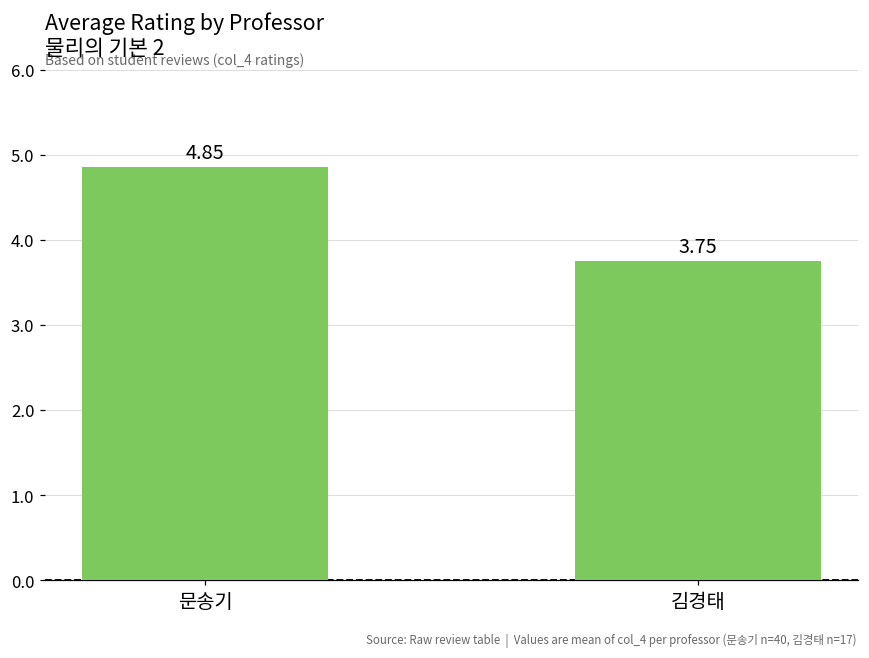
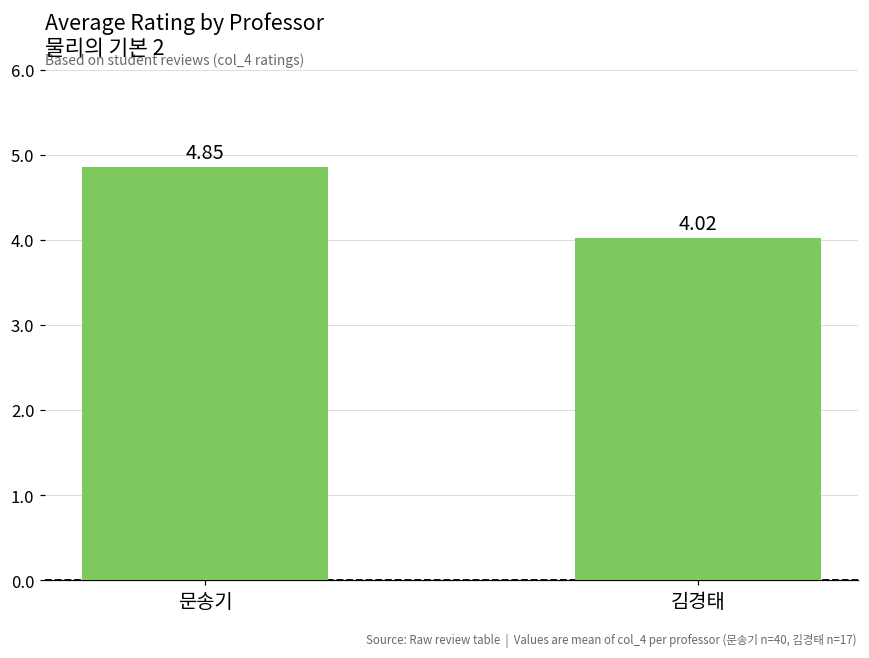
김경태: 3.75 -> 4.02
